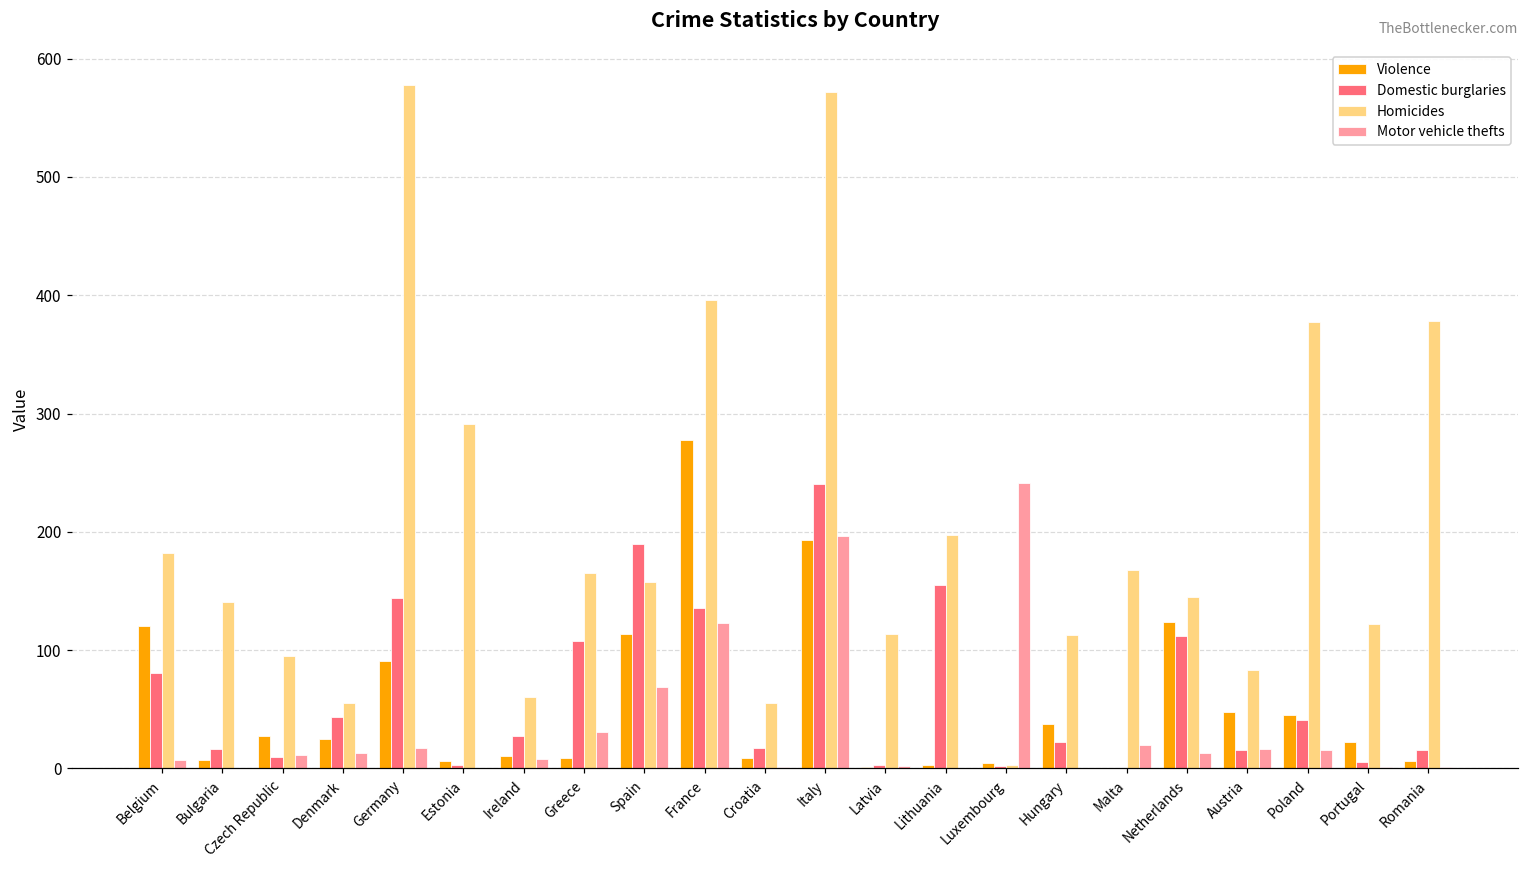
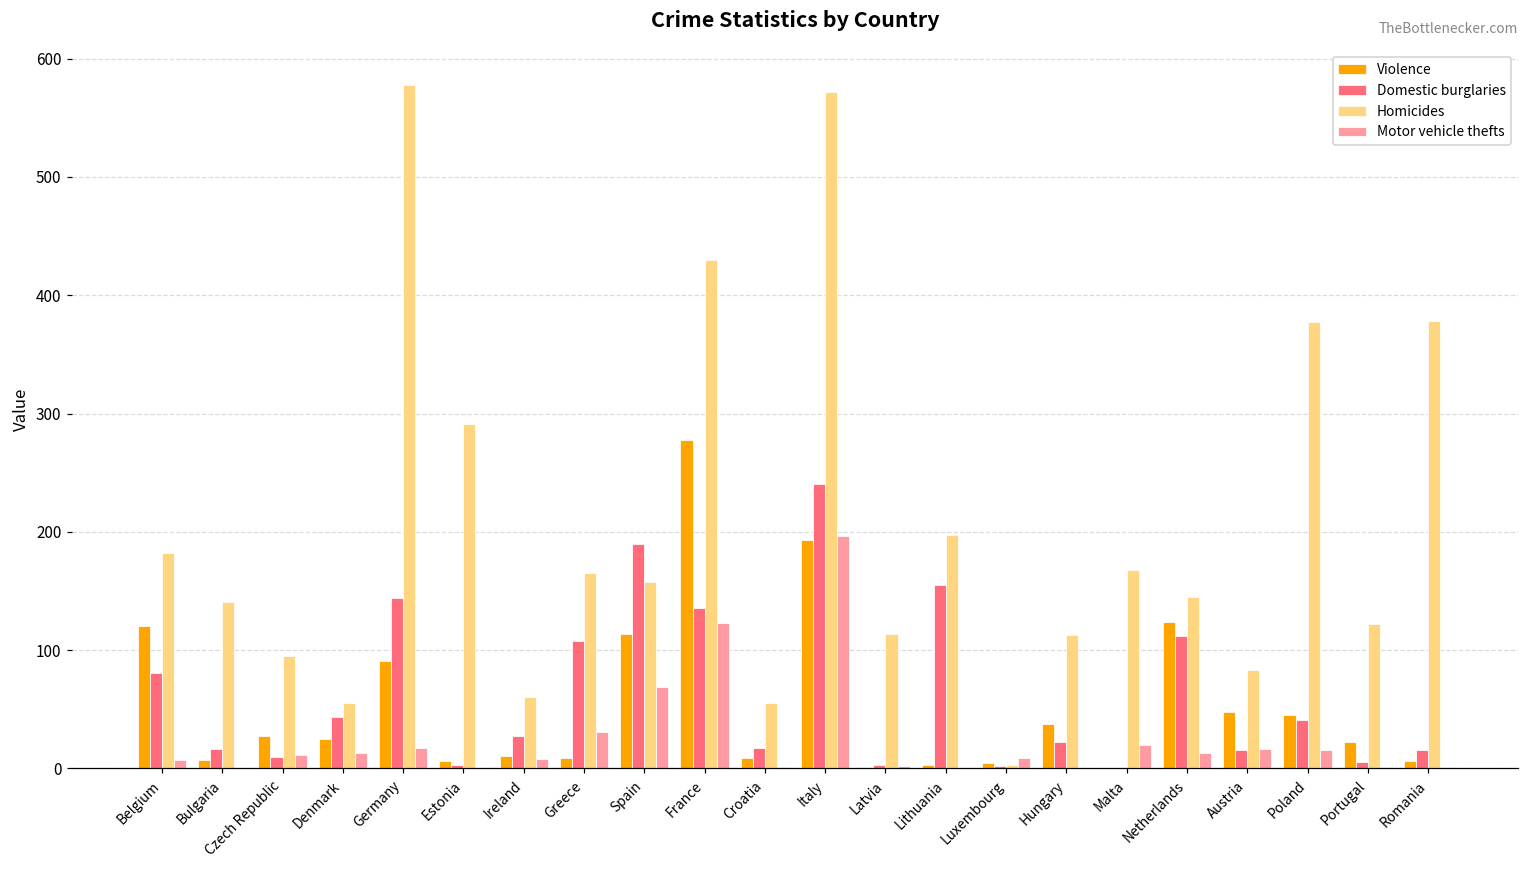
Homicides, France: 396 -> 430
Motor vehicle thefts, Luxembourg: 241 -> 9
